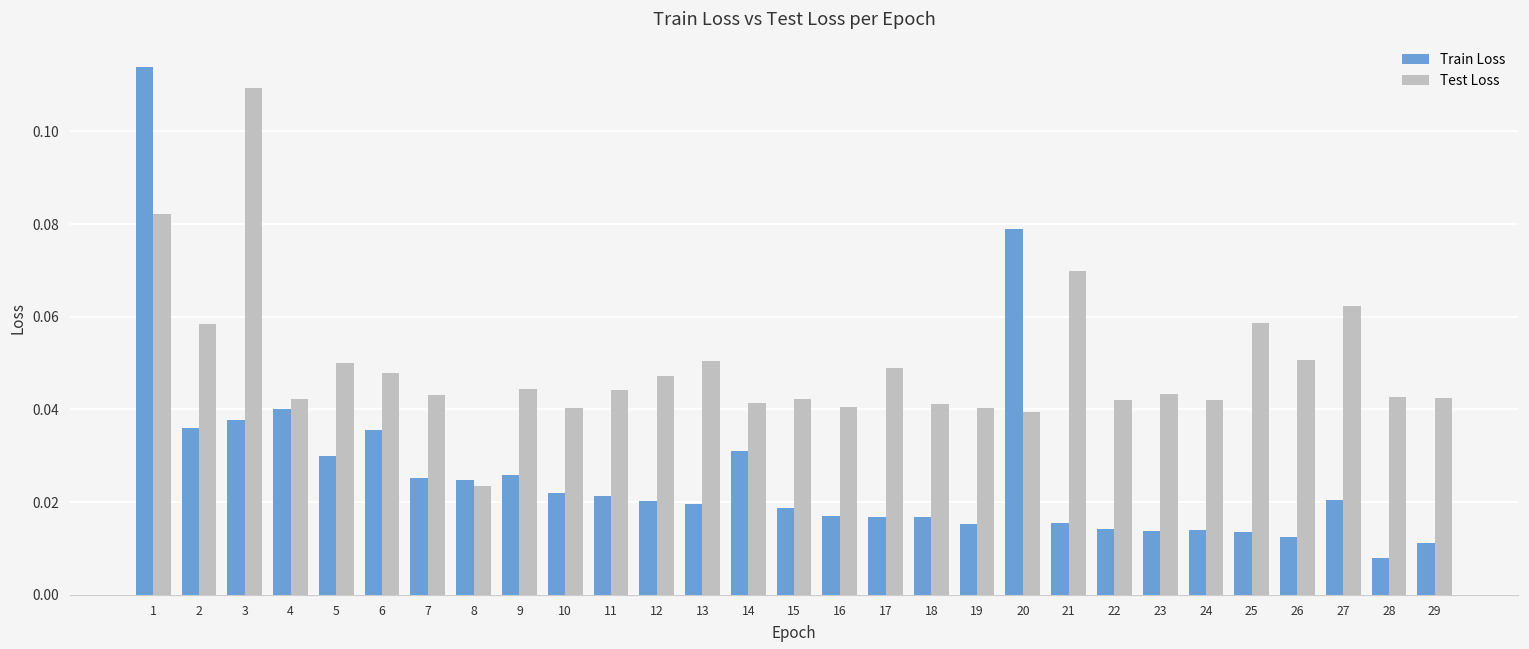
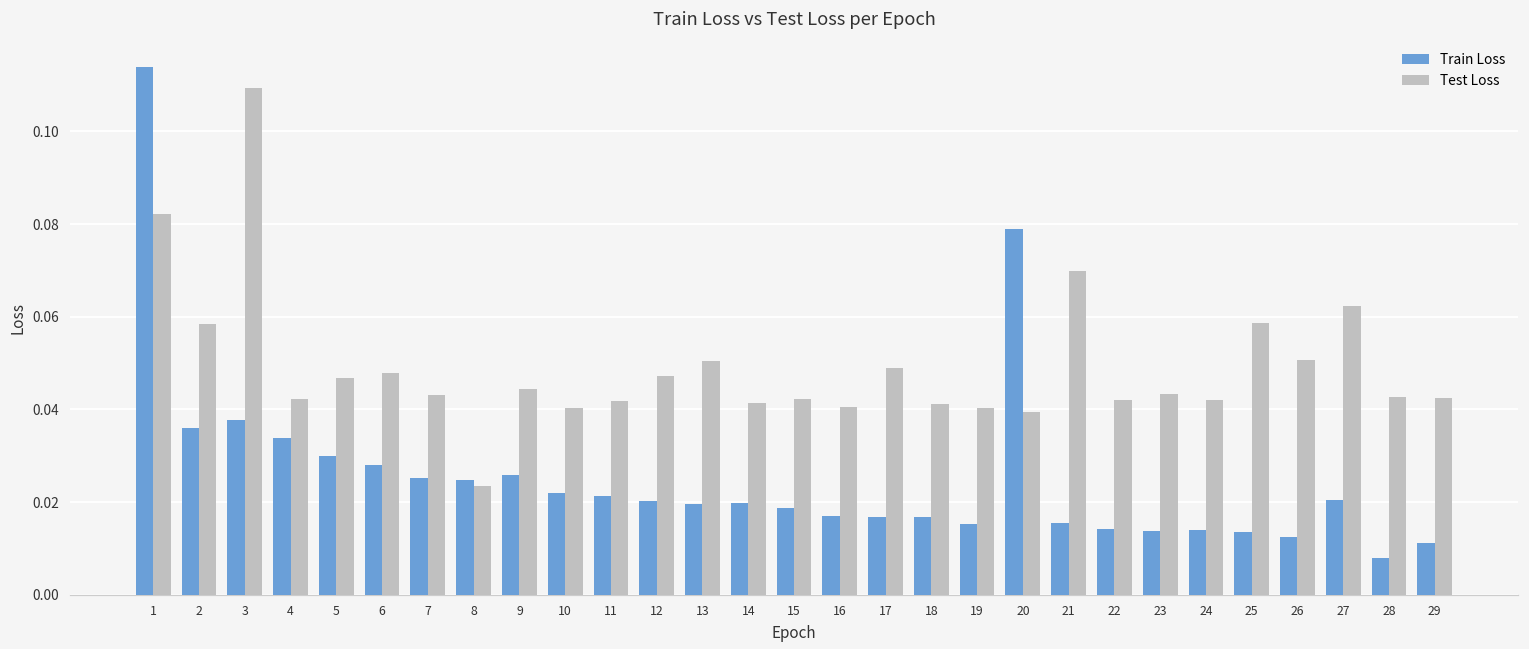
Train Loss, 4: 0.040 -> 0.034
Test Loss, 5: 0.050 -> 0.047
Train Loss, 6: 0.035 -> 0.028
Test Loss, 11: 0.044 -> 0.042
Train Loss, 14: 0.031 -> 0.020
